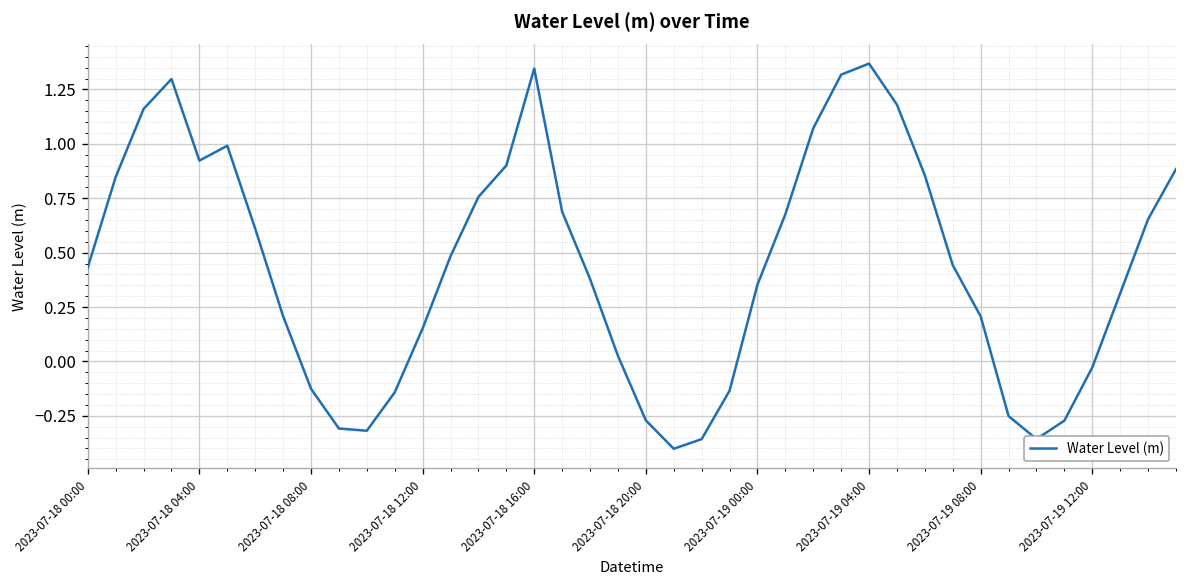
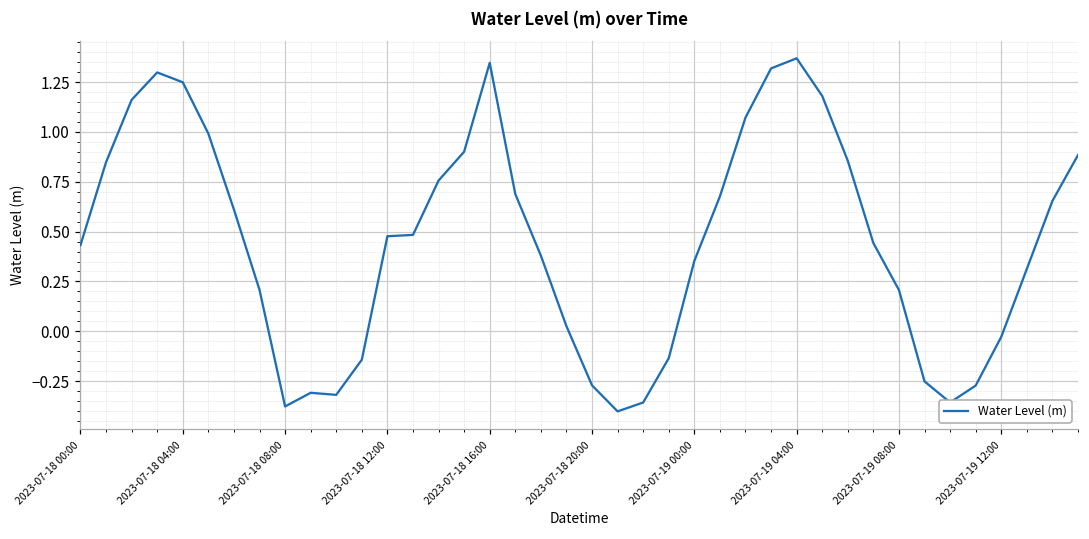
2023-07-18 04:00: 0.92 -> 1.25
2023-07-18 08:00: -0.13 -> -0.38
2023-07-18 12:00: 0.15 -> 0.48
